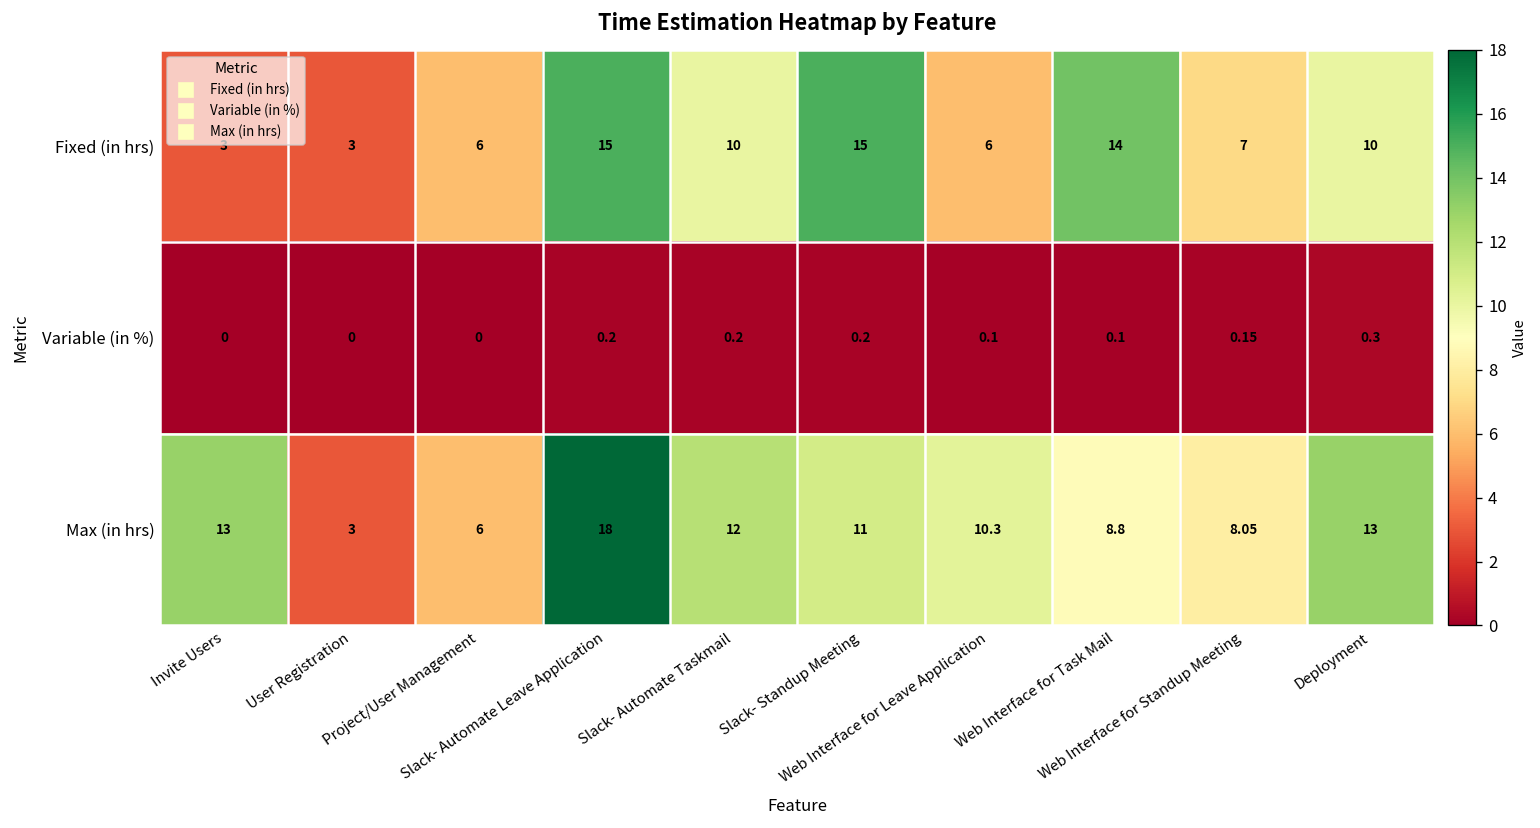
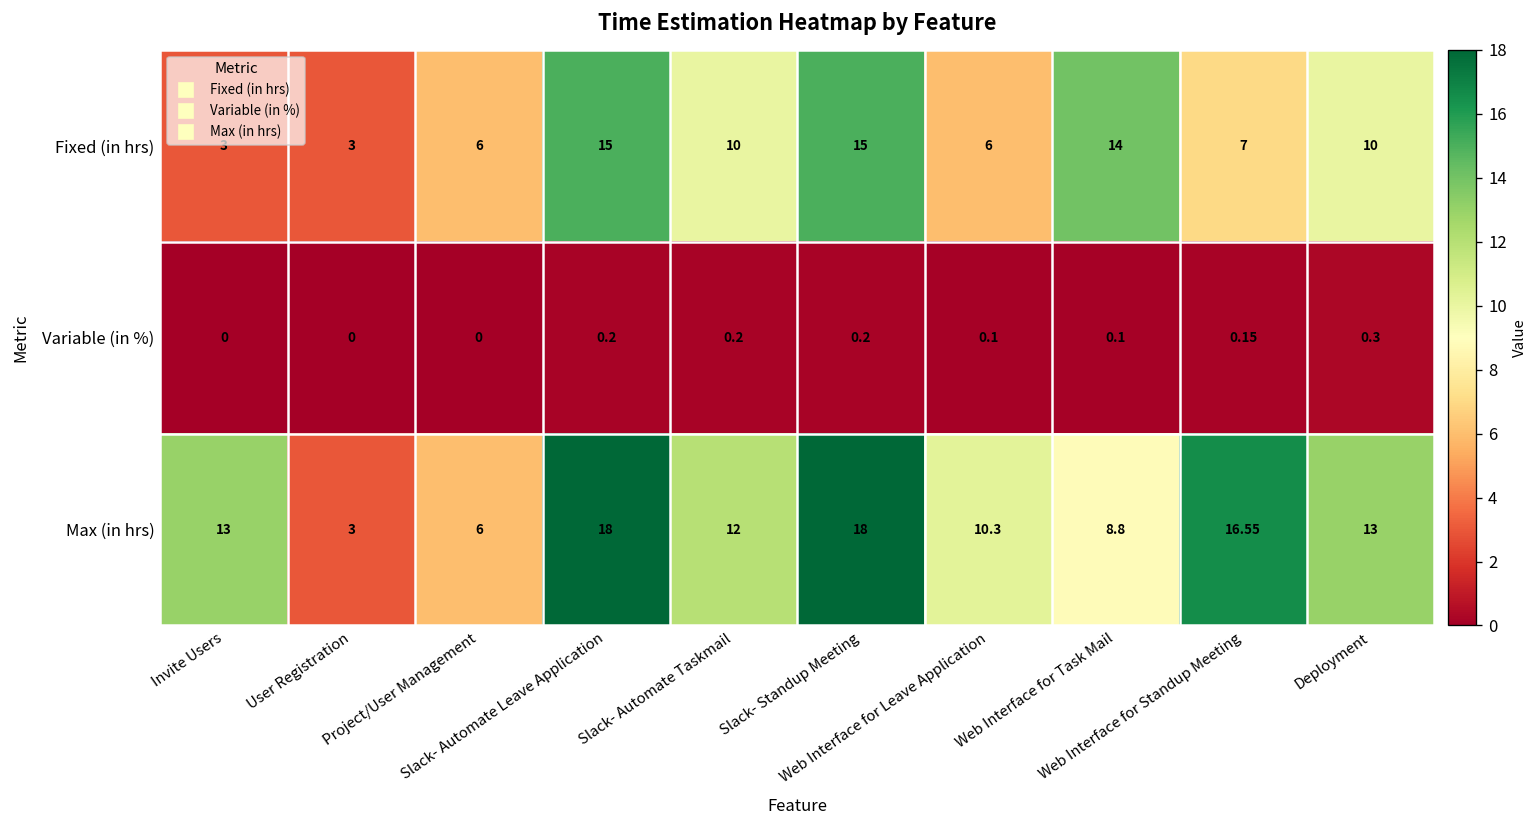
Max (in hrs), Slack- Standup Meeting: 11 -> 18
Max (in hrs), Web Interface for Standup Meeting: 8.05 -> 16.55
